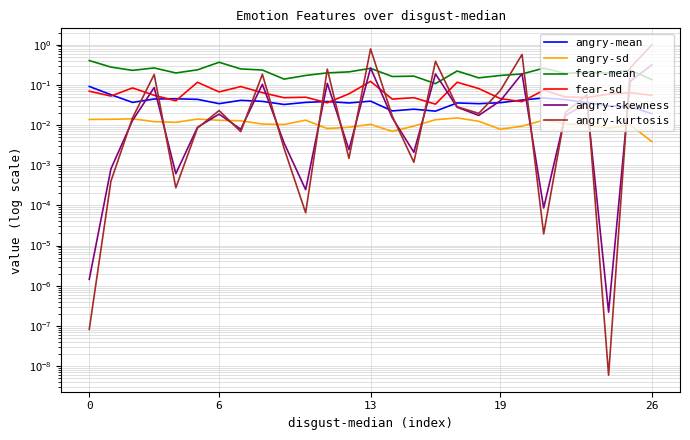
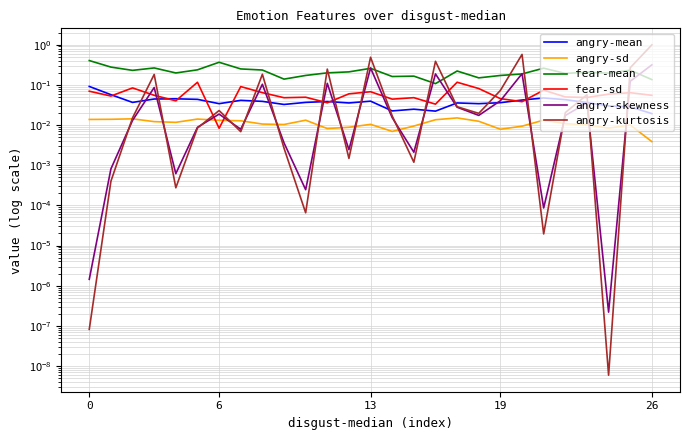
fear-sd, 6: 0.07 -> 0.008
fear-sd, 13: 0.12 -> 0.07
angry-kurtosis, 13: 0.8 -> 0.5
